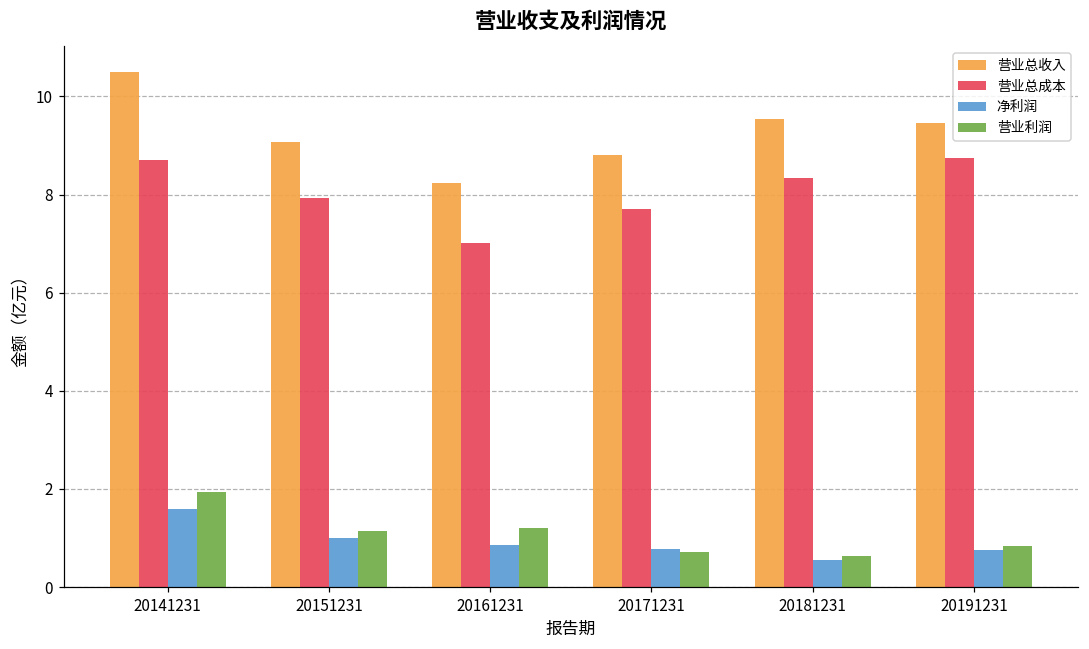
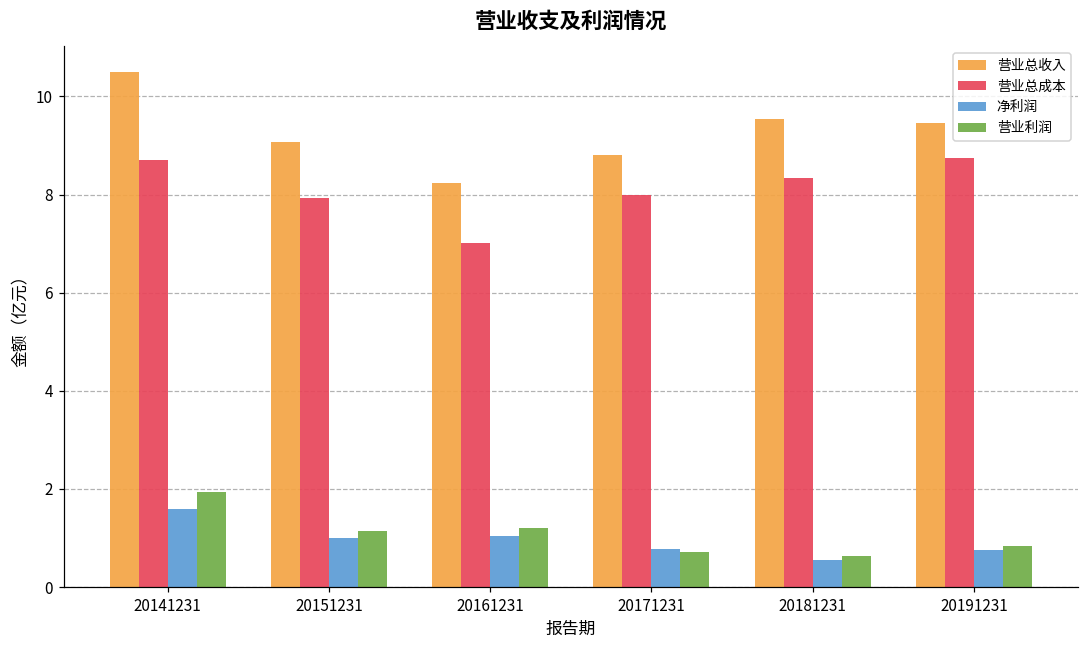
净利润, 20161231: 0.9 -> 1.0
营业总成本, 20171231: 7.7 -> 8.0
